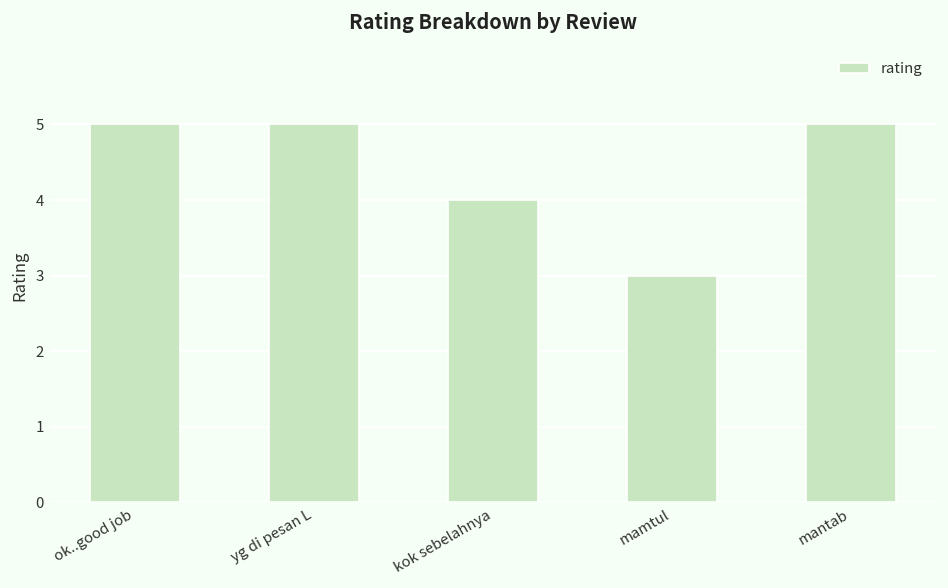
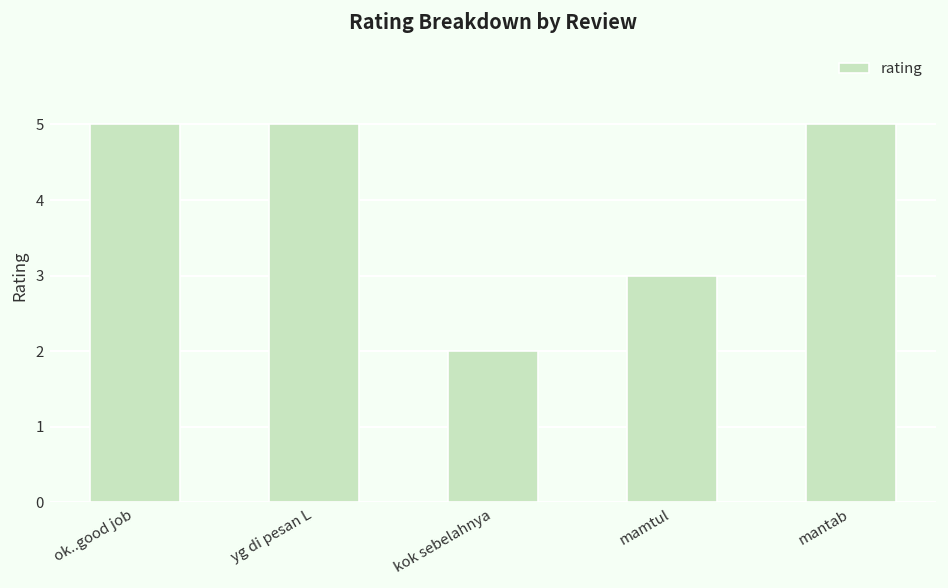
kok sebelahnya: 4 -> 2
